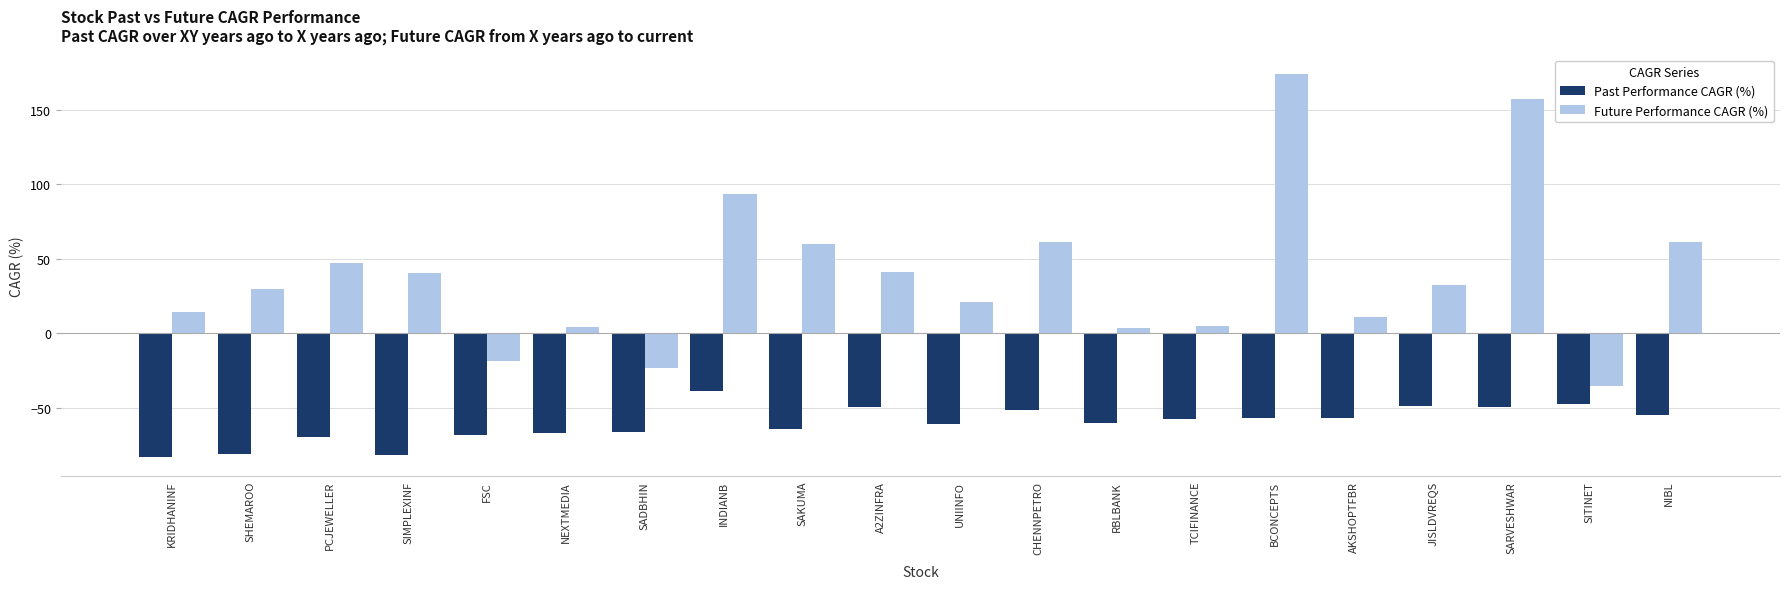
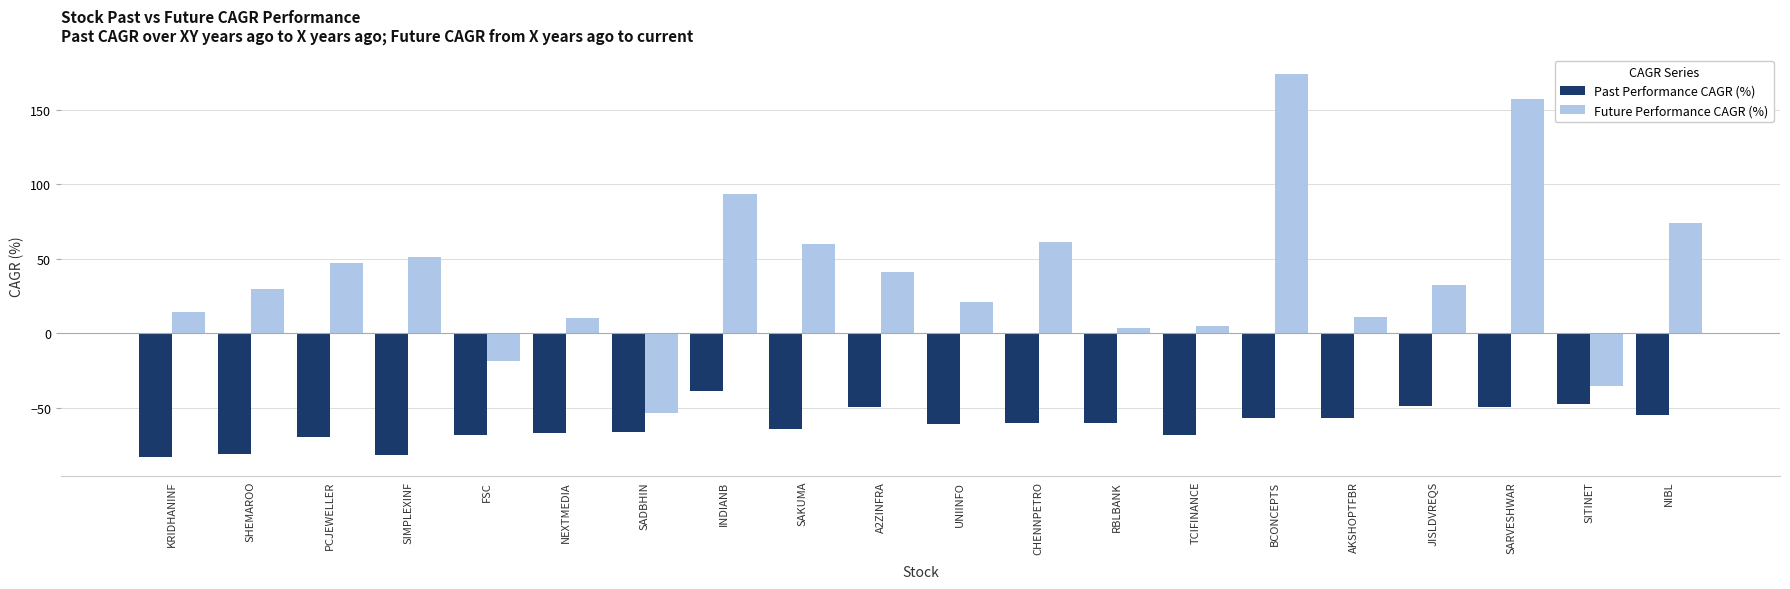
Future Performance CAGR (%), SIMPLEXINF: 40 -> 51
Future Performance CAGR (%), NEXTMEDIA: 4 -> 11
Future Performance CAGR (%), SADBHIN: -23 -> -53
Past Performance CAGR (%), CHENNPETRO: -51 -> -60
Past Performance CAGR (%), TCIFINANCE: -57 -> -68
Future Performance CAGR (%), NIBL: 61 -> 74
